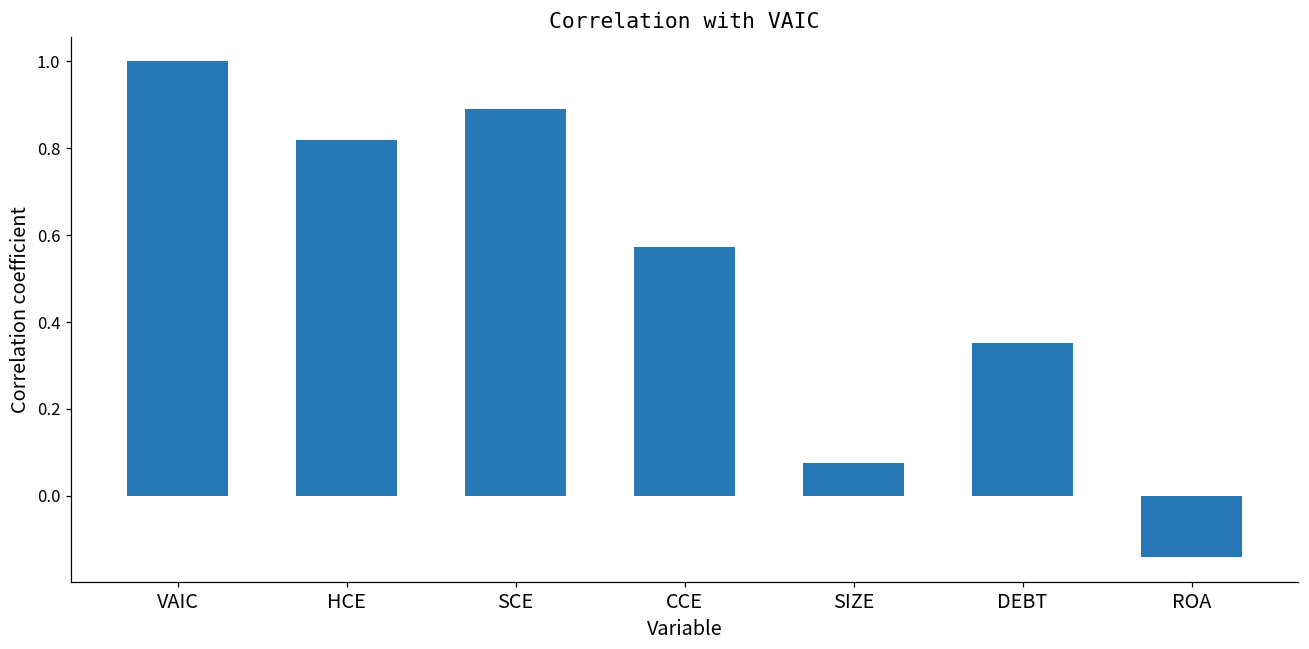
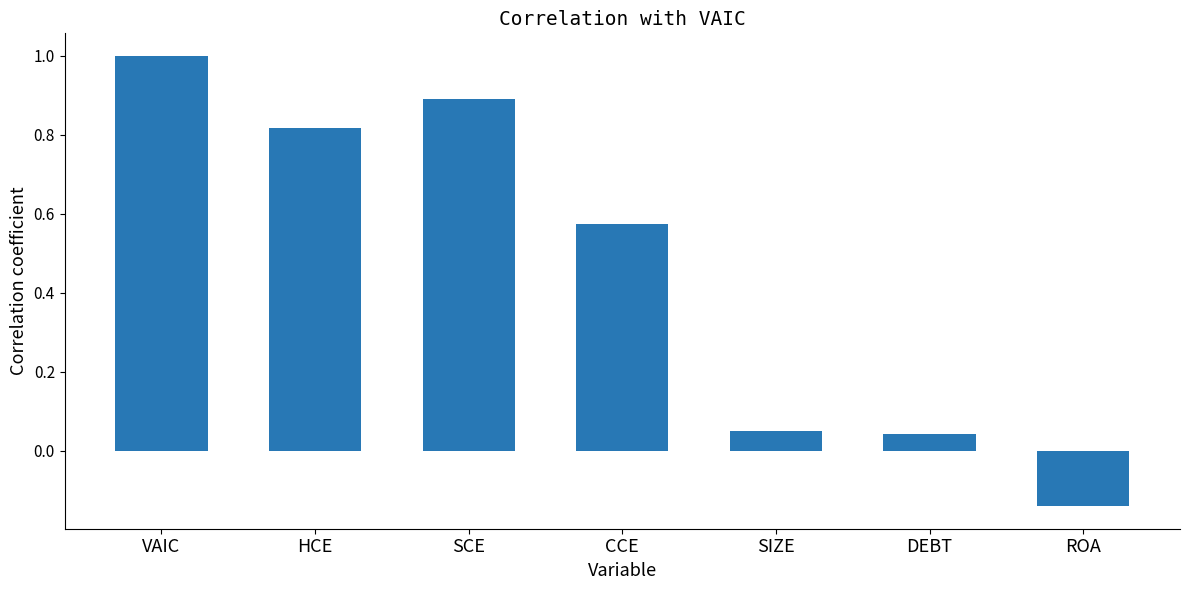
SIZE: 0.08 -> 0.05
DEBT: 0.35 -> 0.04
